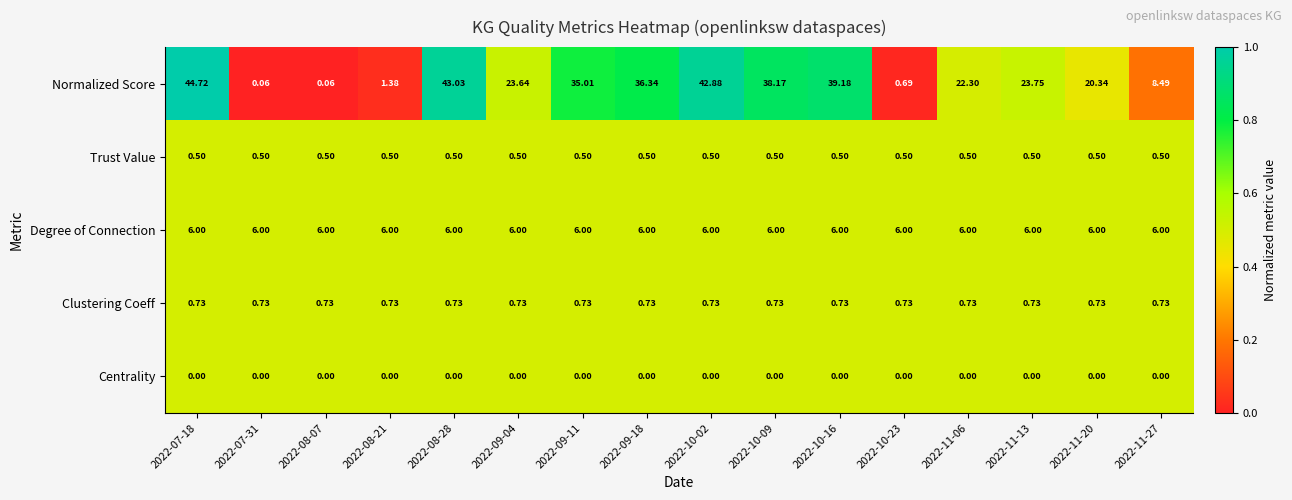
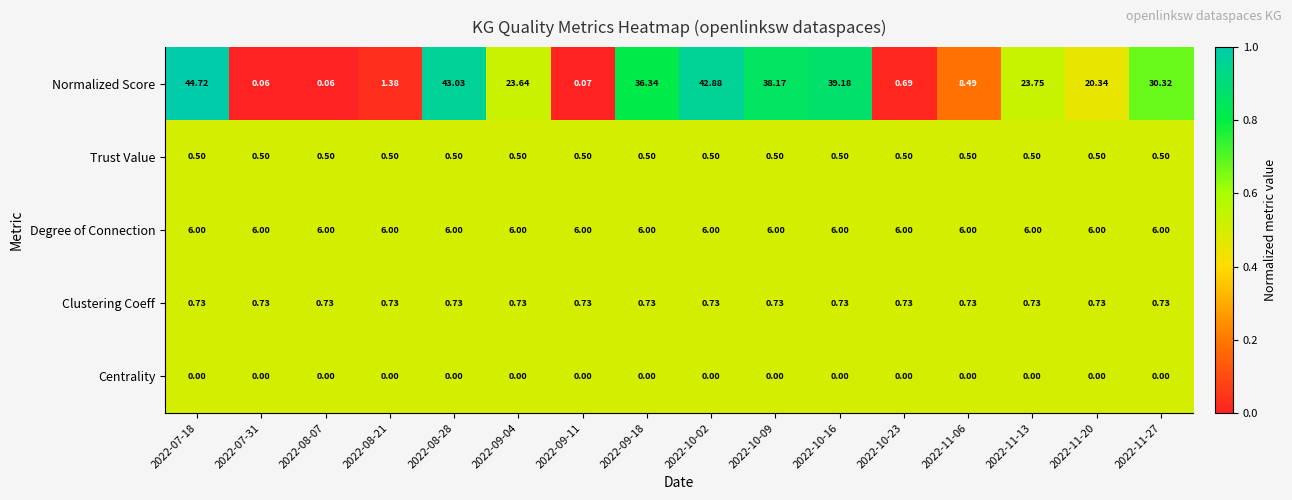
Normalized Score, 2022-09-11: 35.01 -> 0.07
Normalized Score, 2022-11-06: 22.30 -> 8.49
Normalized Score, 2022-11-27: 8.49 -> 30.32
